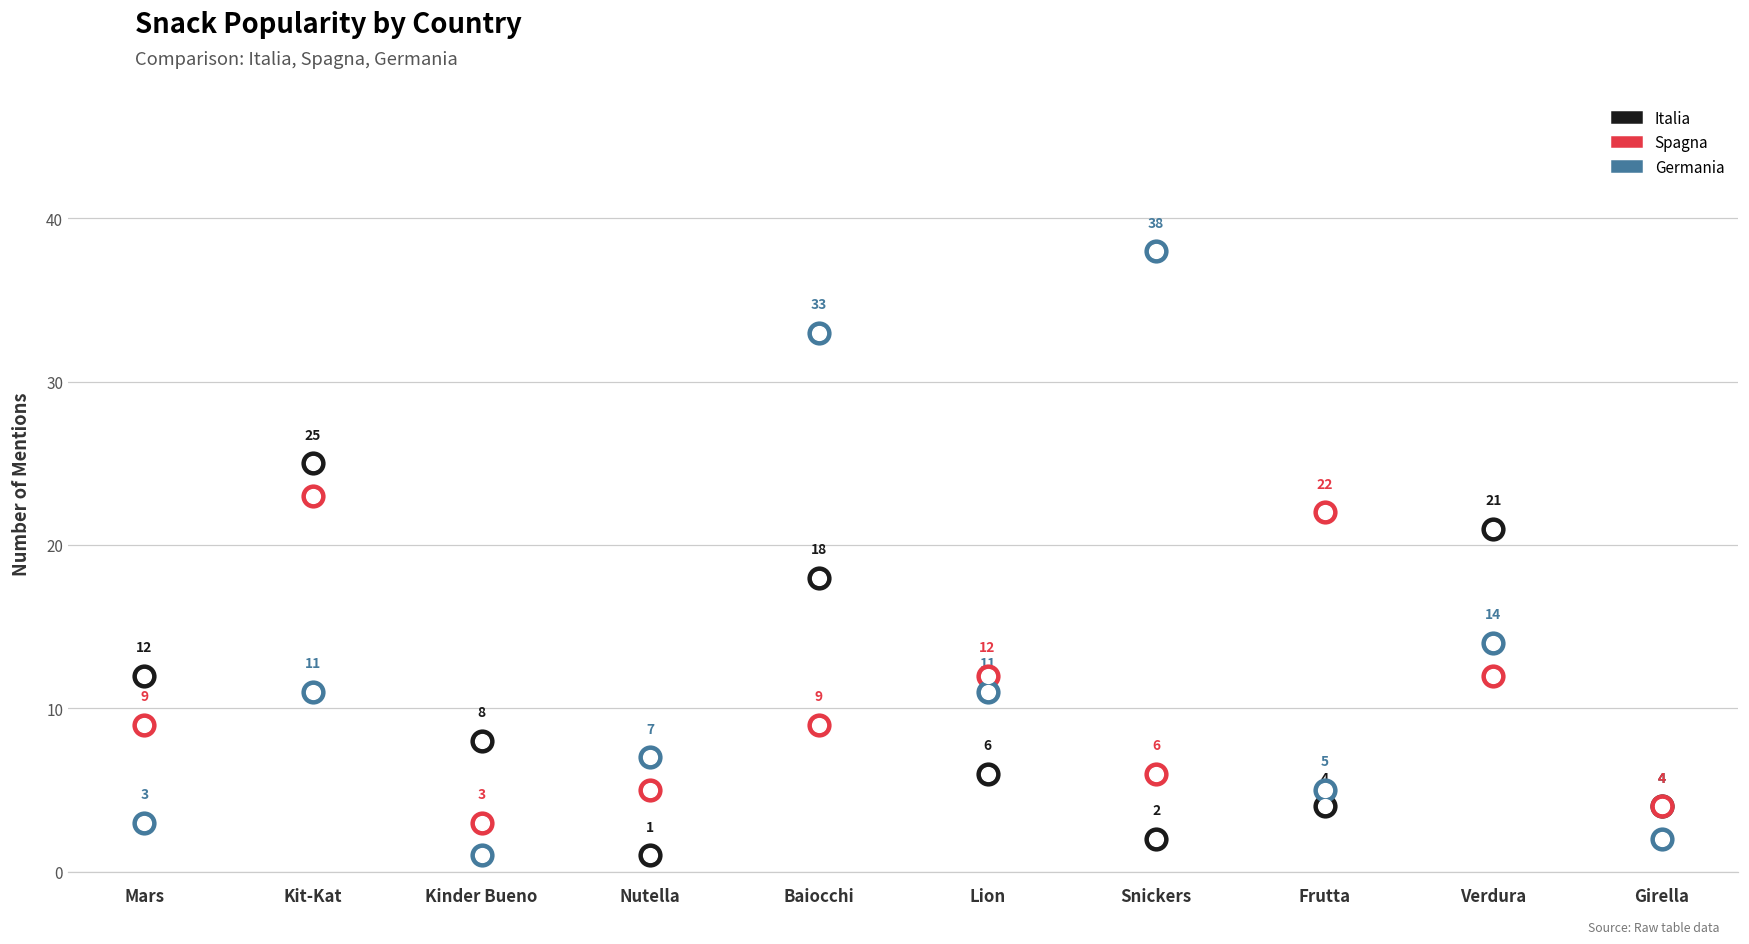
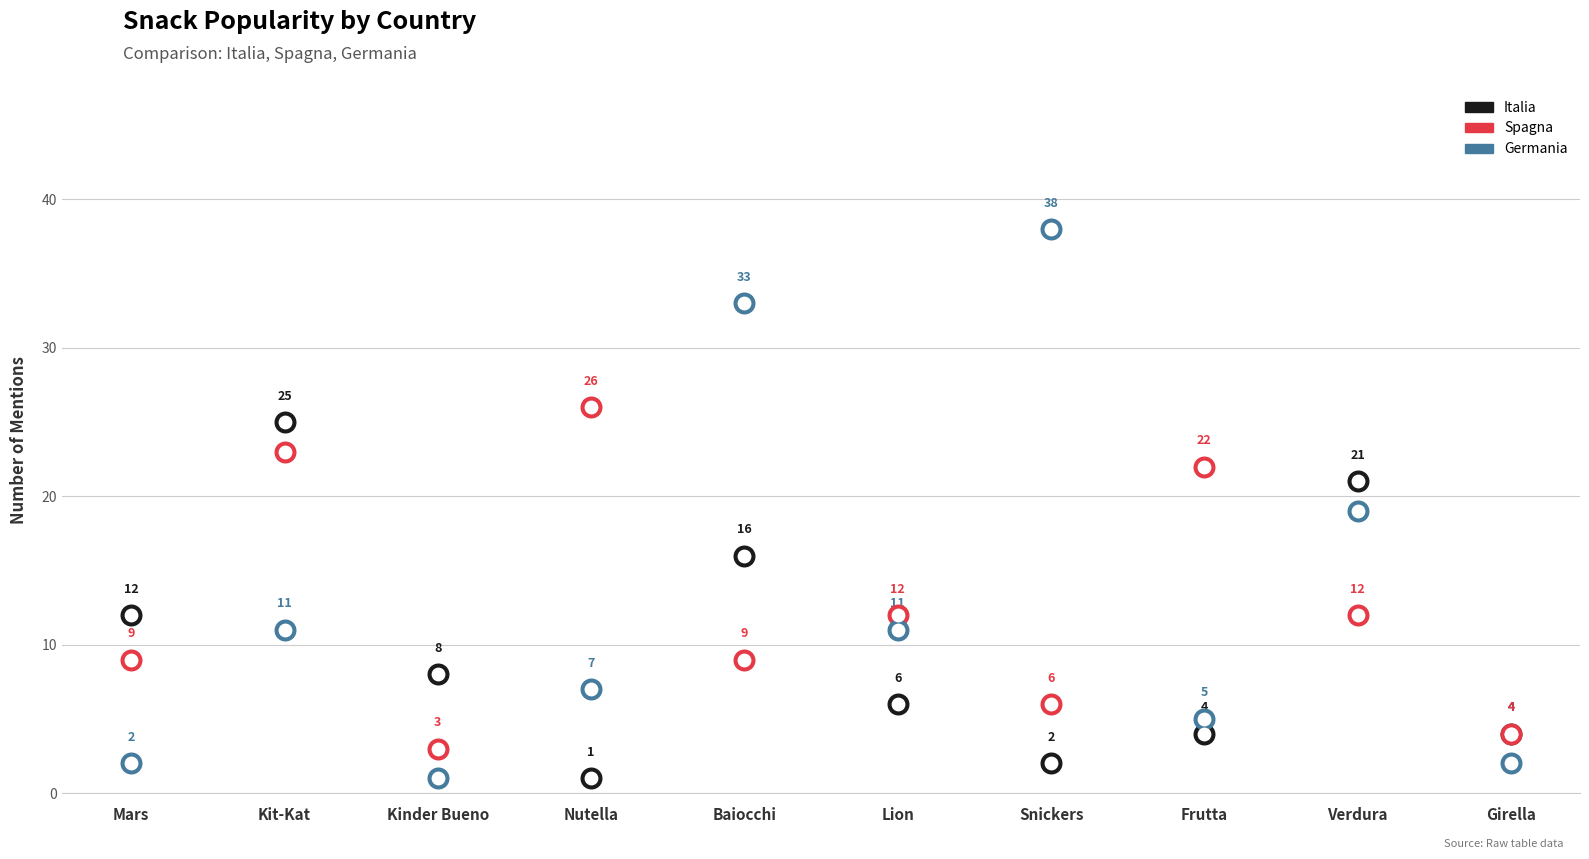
Germania, Mars: 3 -> 2
Spagna, Nutella: 5 -> 26
Italia, Baiocchi: 18 -> 16
Germania, Verdura: 14 -> 19
